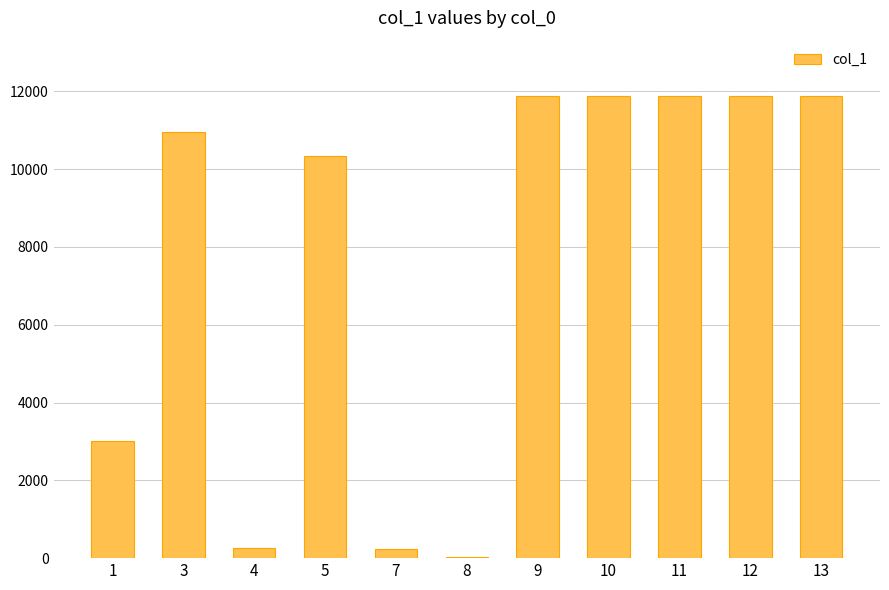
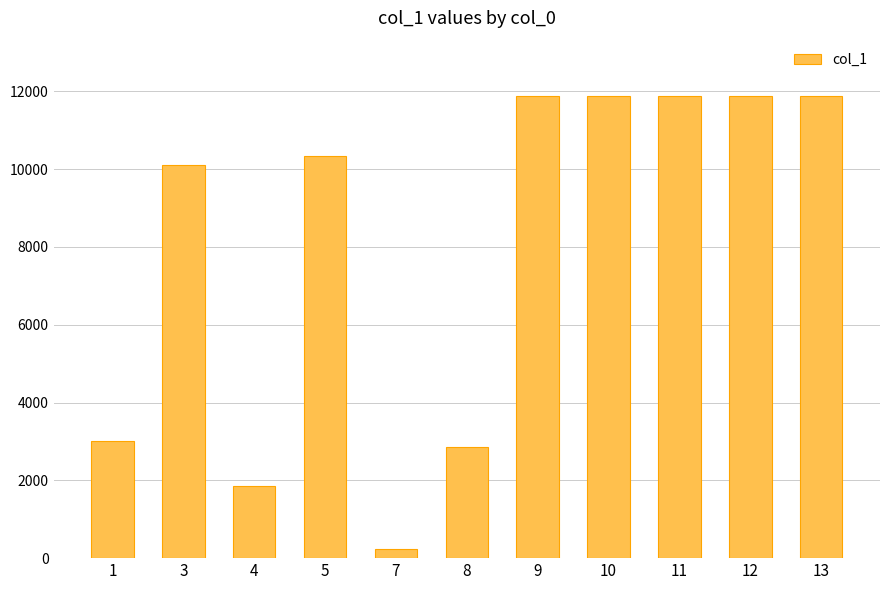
3: 10900 -> 10100
4: 200 -> 1900
8: 0 -> 2900
